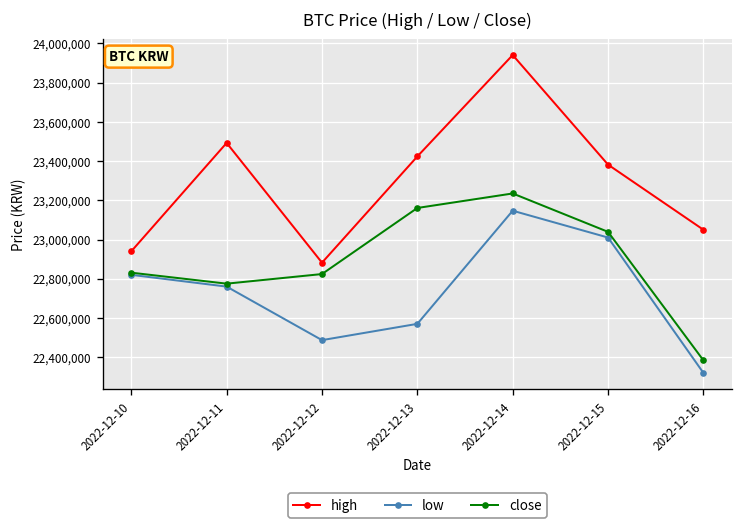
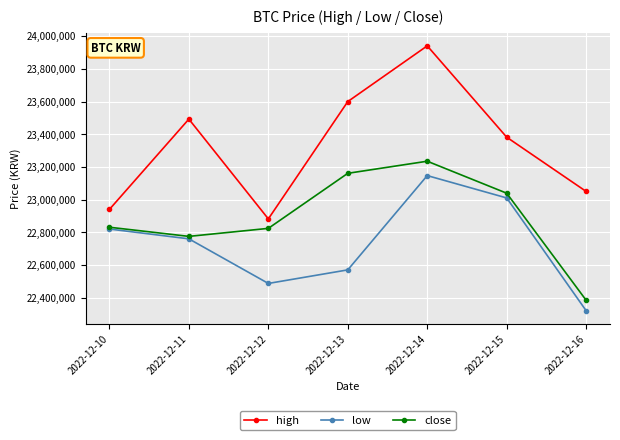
high, 2022-12-13: 23,420,000 -> 23,600,000
